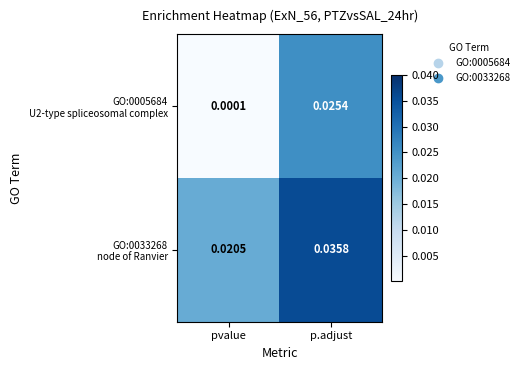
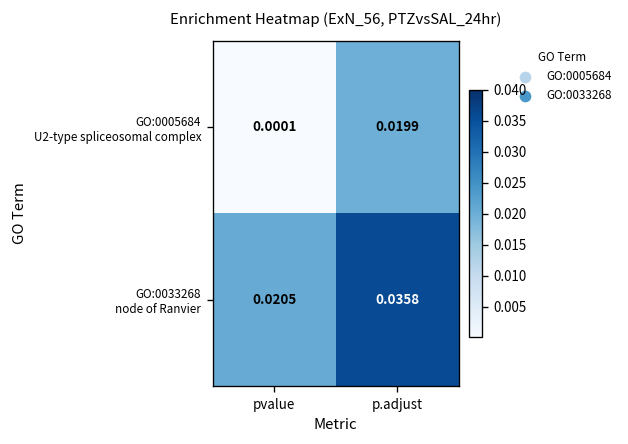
GO:0005684 U2-type spliceosomal complex, p.adjust: 0.0254 -> 0.0199
